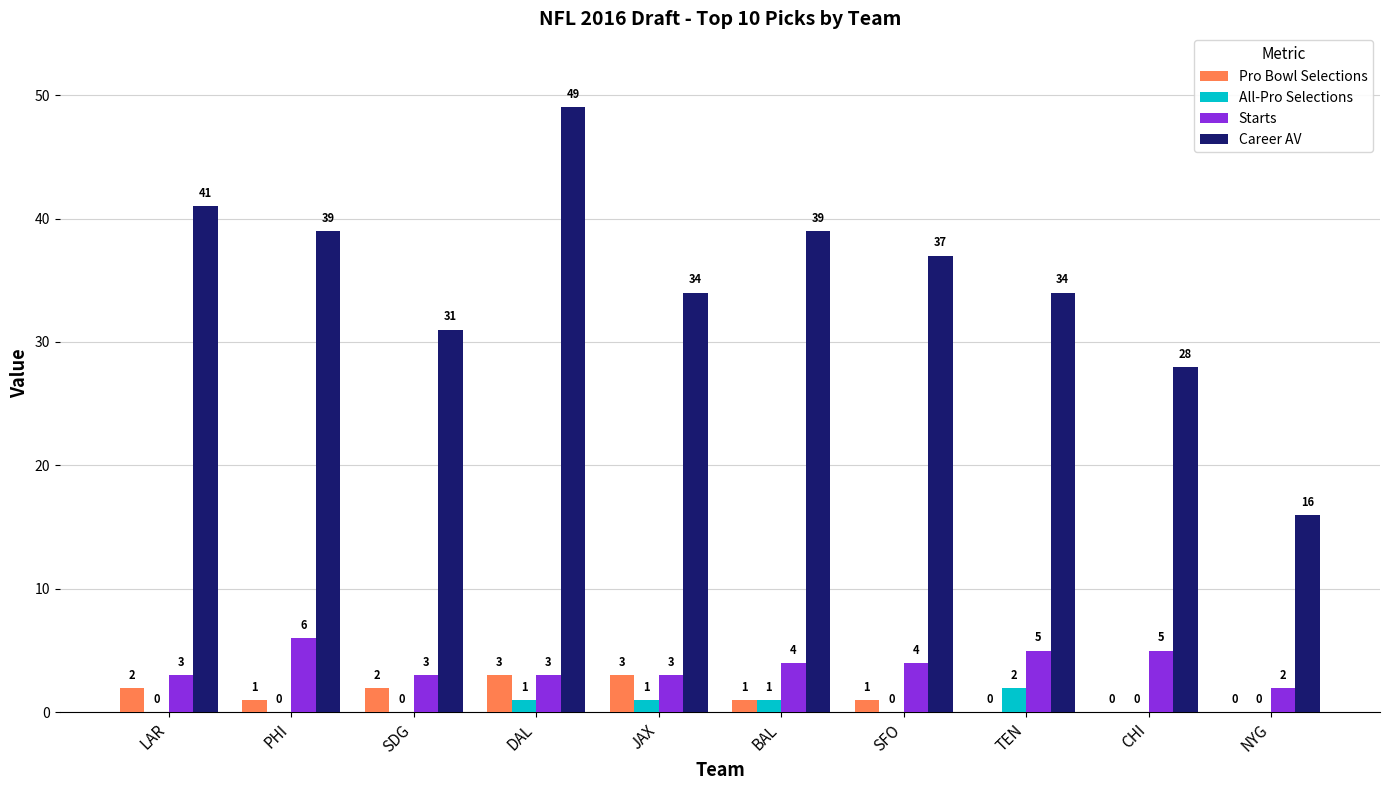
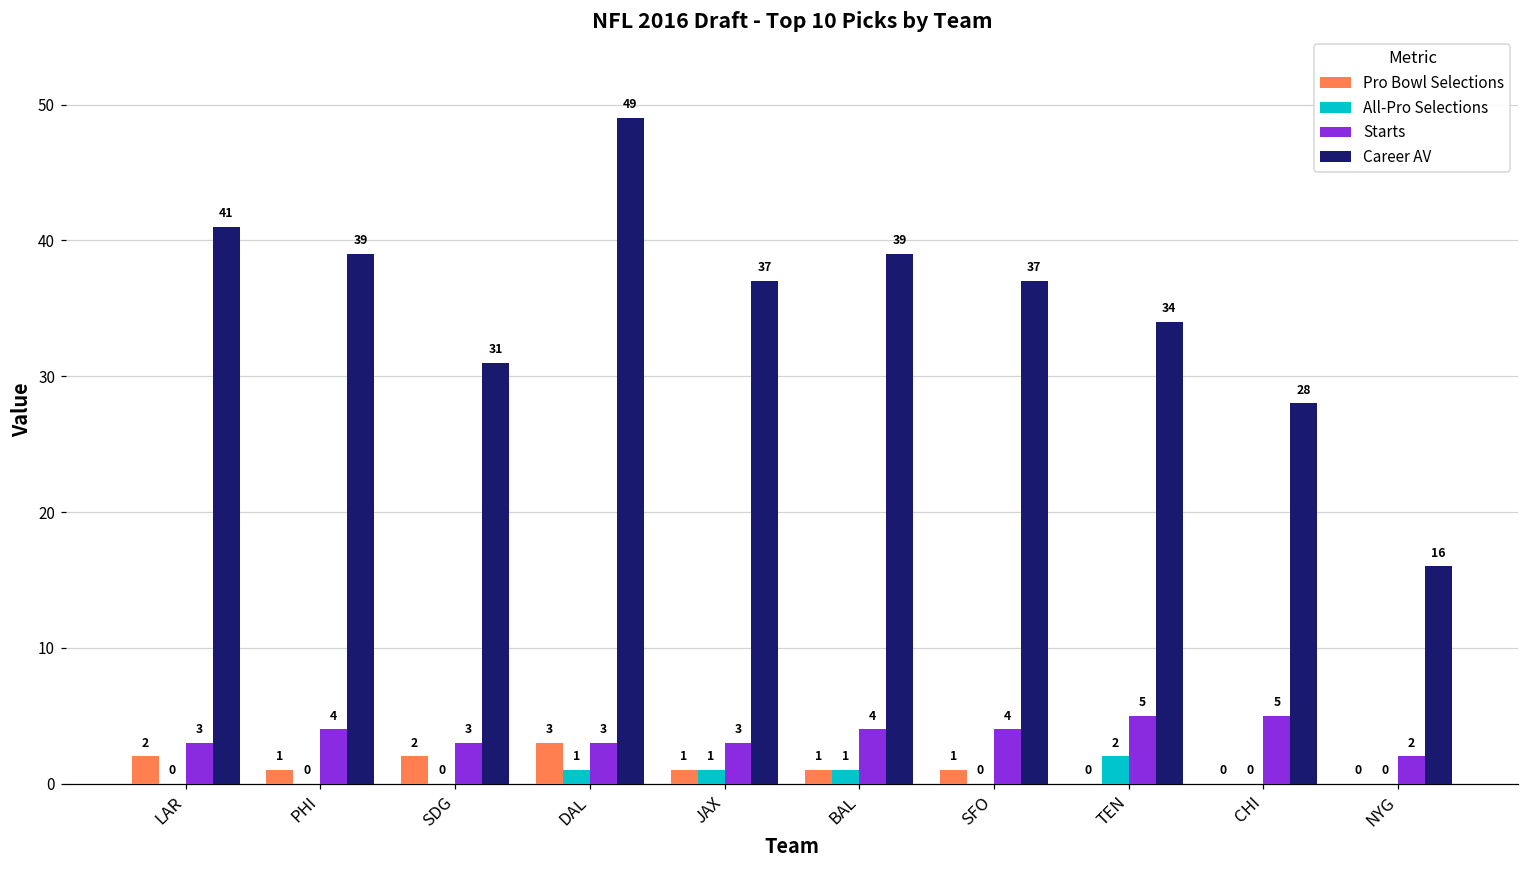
Starts, PHI: 6 -> 4
Pro Bowl Selections, JAX: 3 -> 1
Career AV, JAX: 34 -> 37
